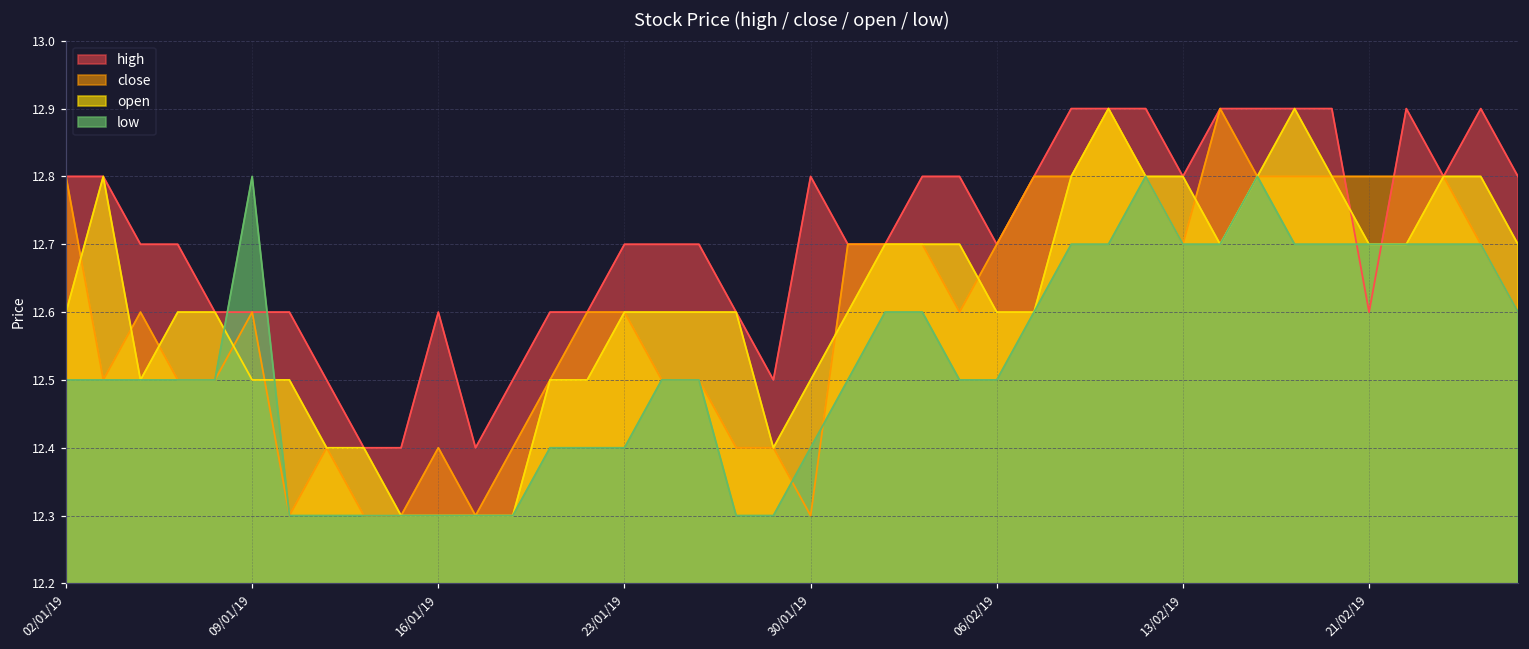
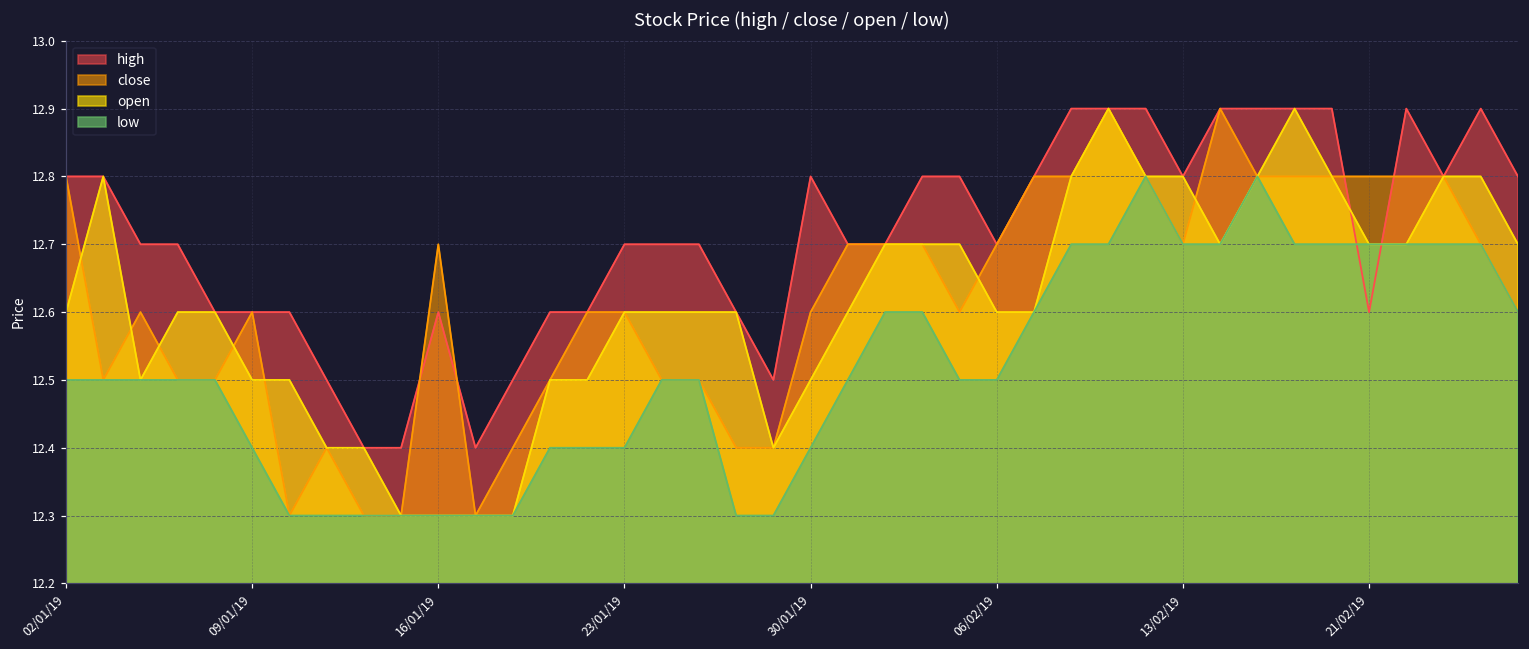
low, 09/01/19: 12.8 -> 12.4
close, 16/01/19: 12.4 -> 12.7
close, 30/01/19: 12.3 -> 12.6
